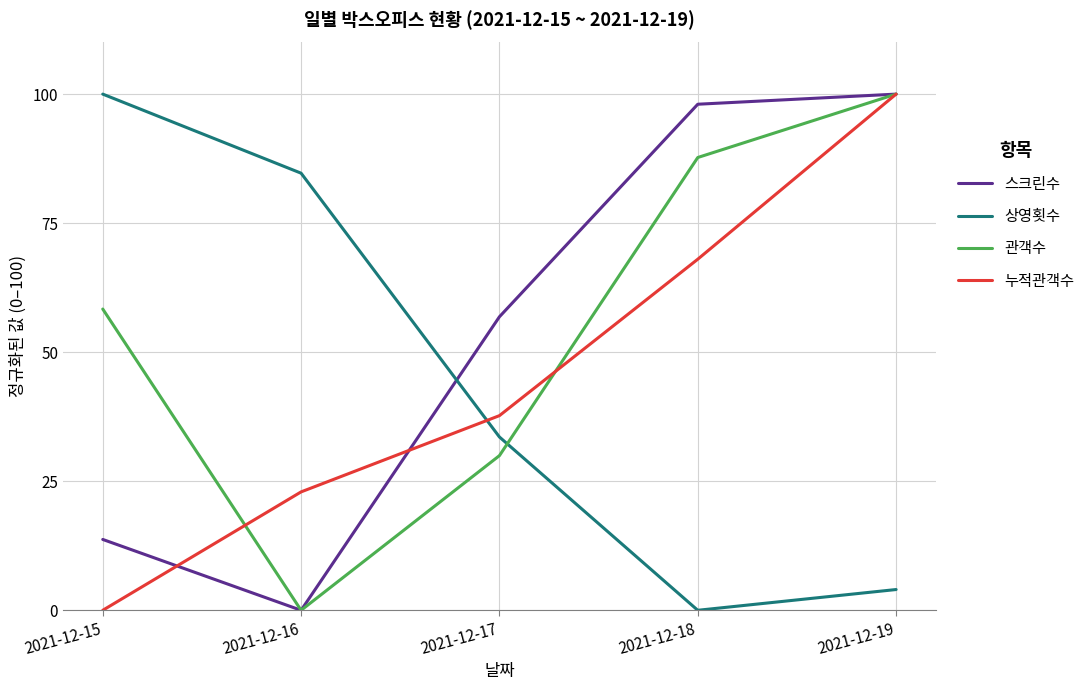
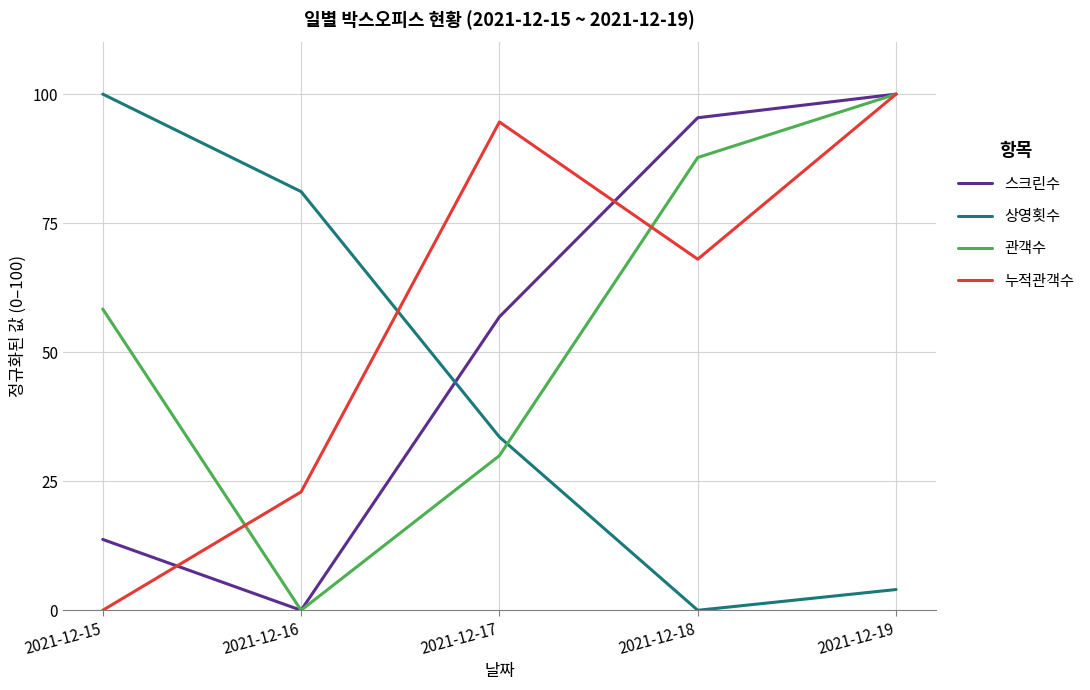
상영횟수, 2021-12-16: 85 -> 81
누적관객수, 2021-12-17: 38 -> 95
스크린수, 2021-12-18: 98 -> 95
